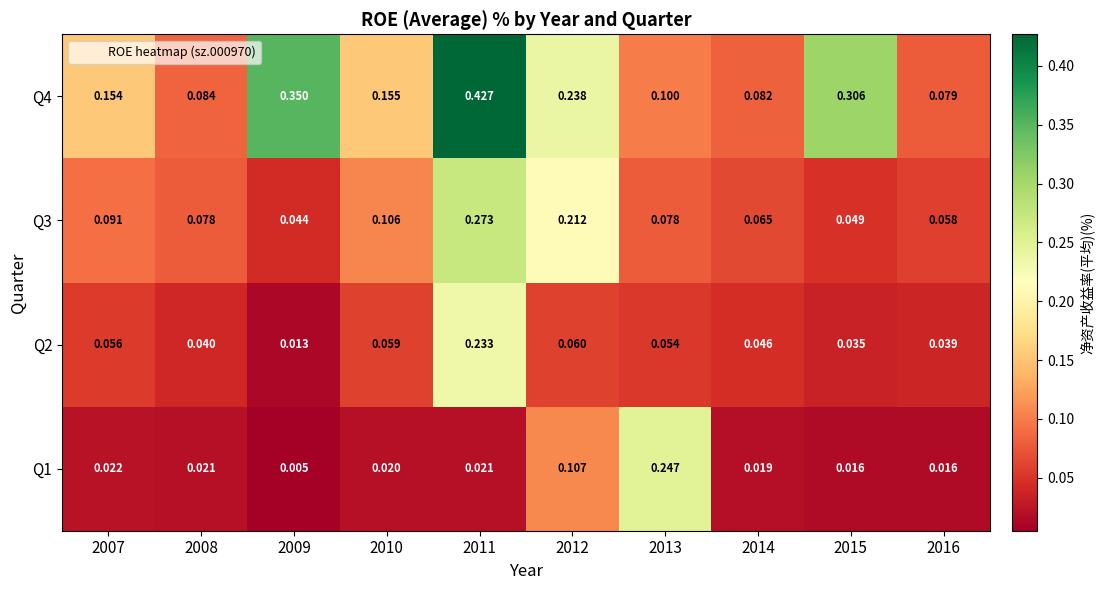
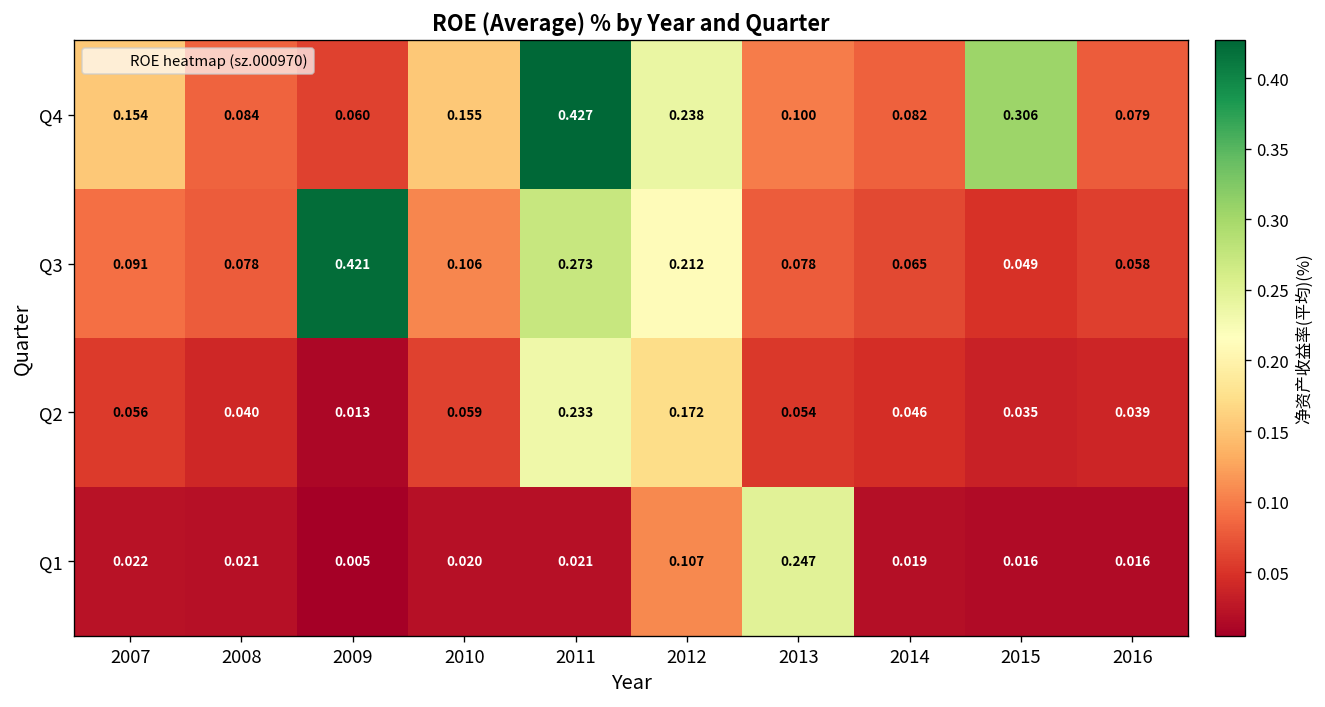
Q4, 2009: 0.350 -> 0.060
Q3, 2009: 0.044 -> 0.421
Q2, 2012: 0.060 -> 0.172
